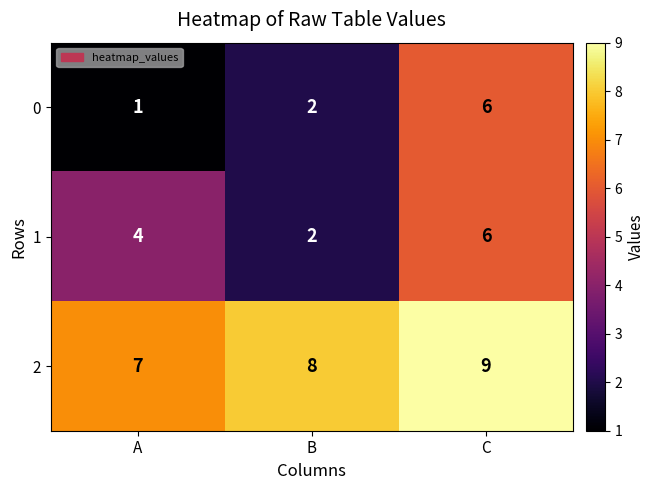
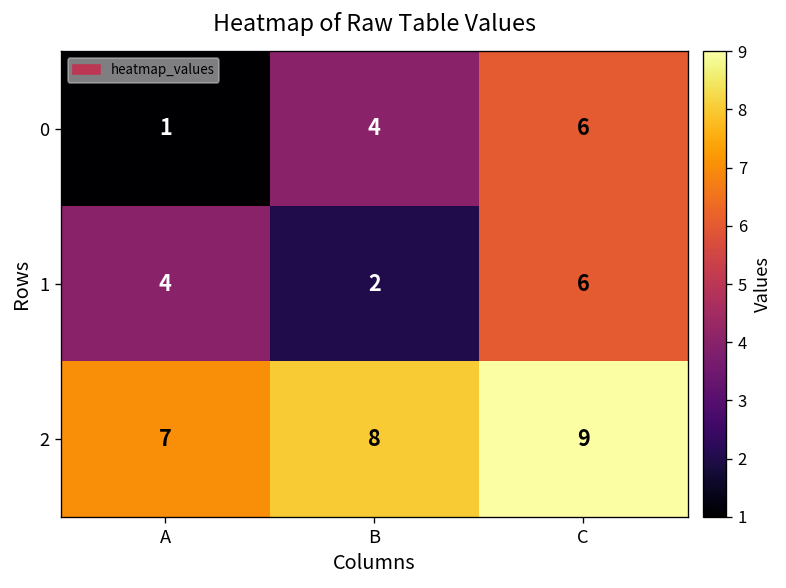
0, B: 2 -> 4
